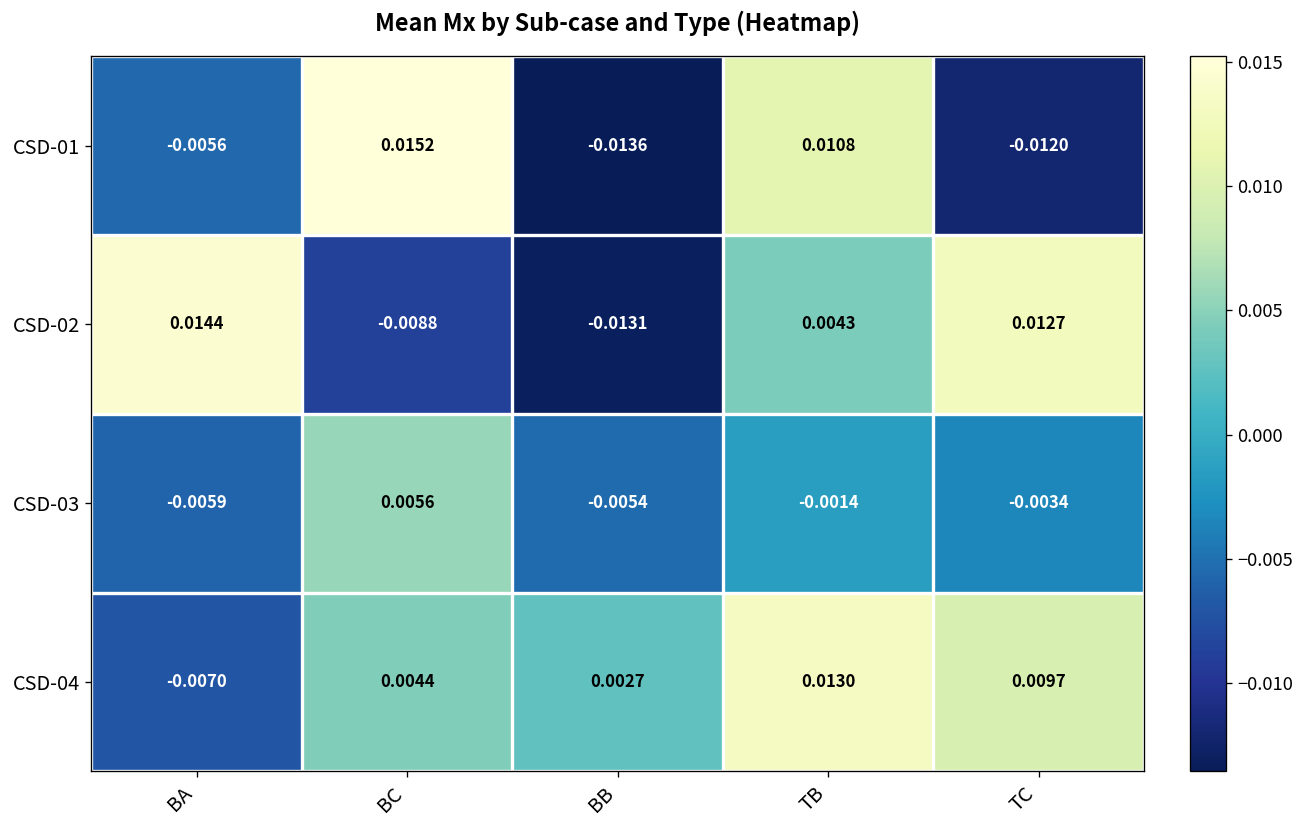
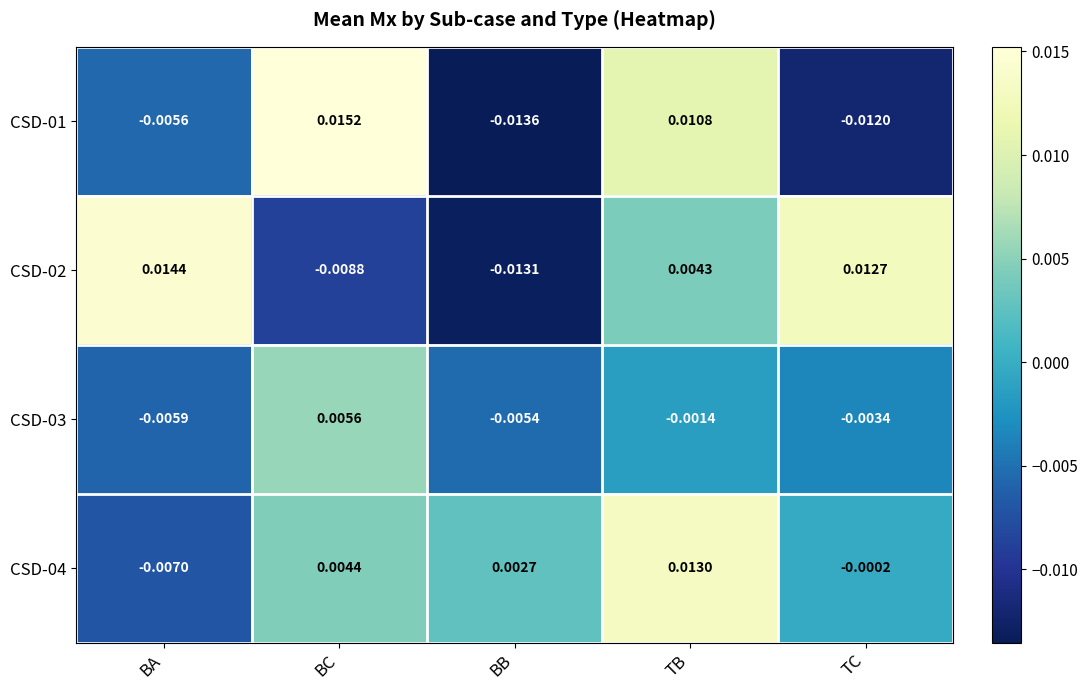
CSD-04, TC: 0.0097 -> -0.0002
